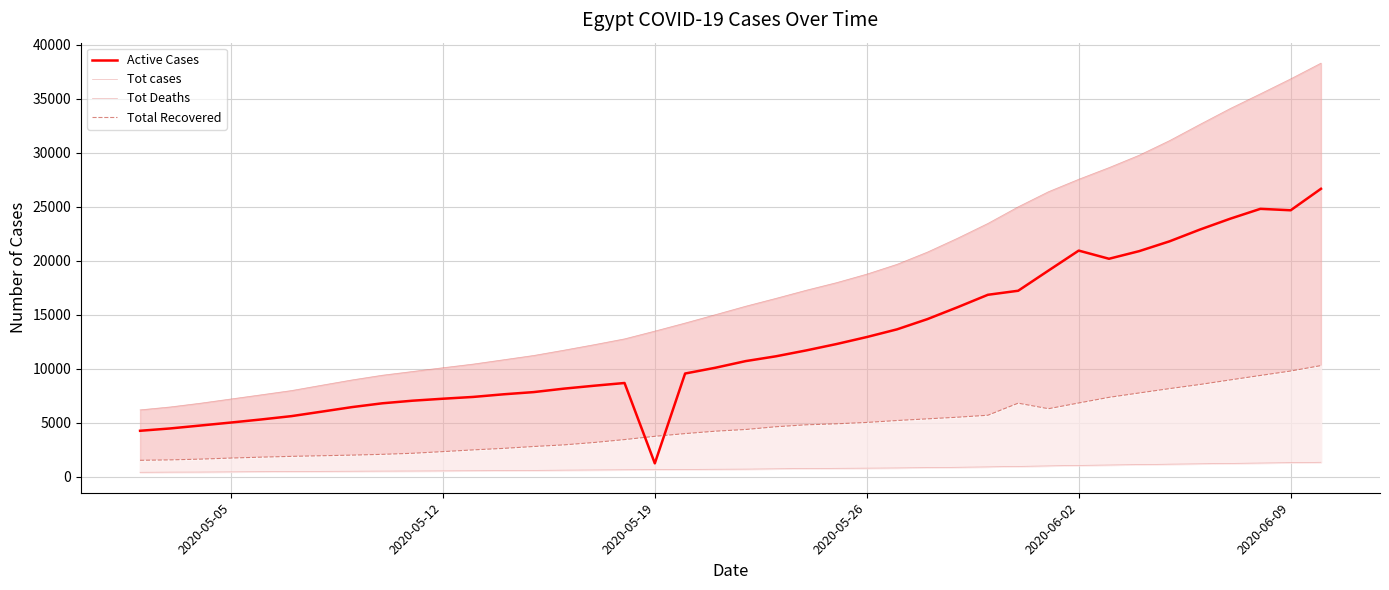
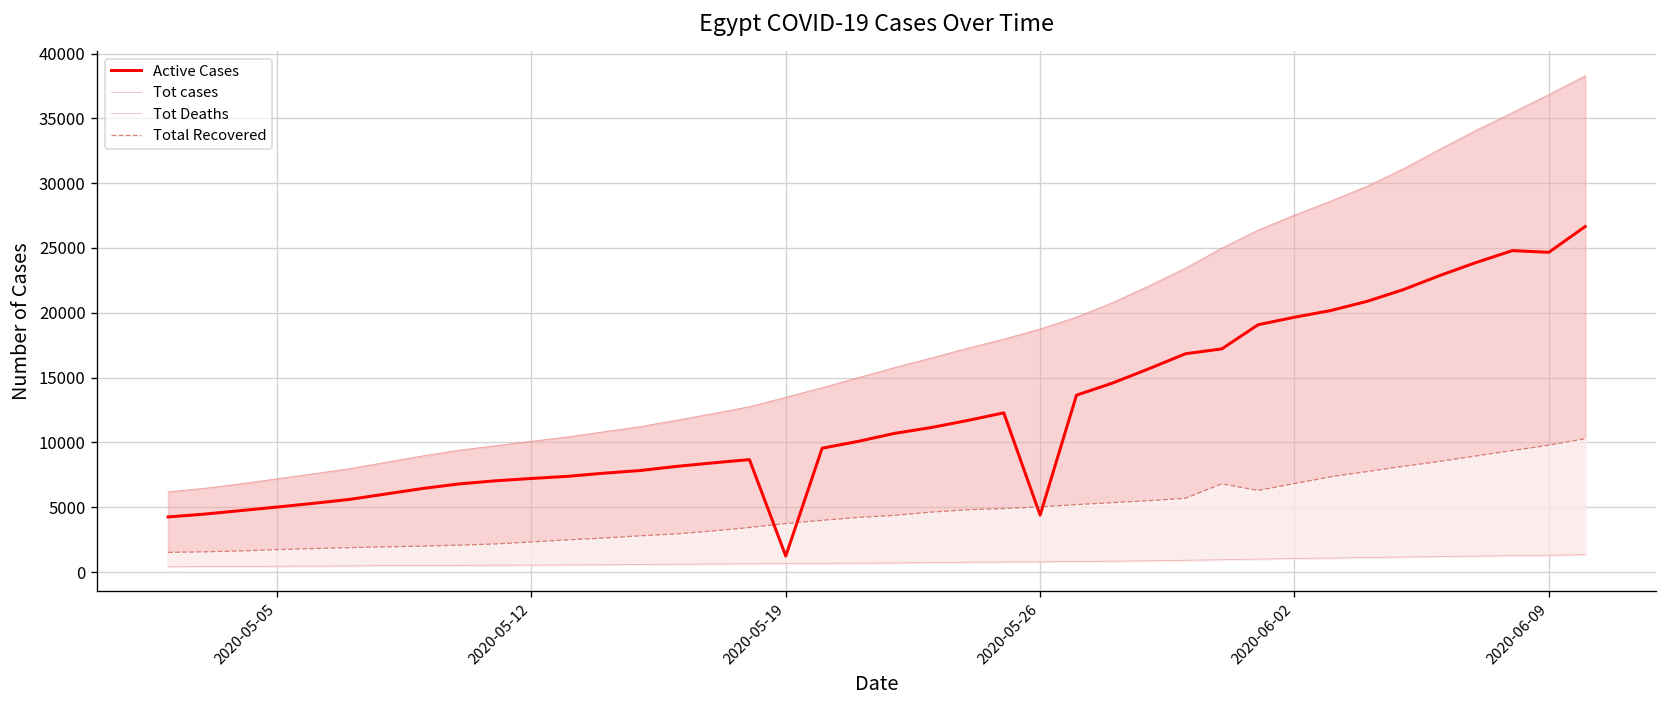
Active Cases, 2020-05-26: 12900 -> 4400
Active Cases, 2020-06-02: 20900 -> 19700
